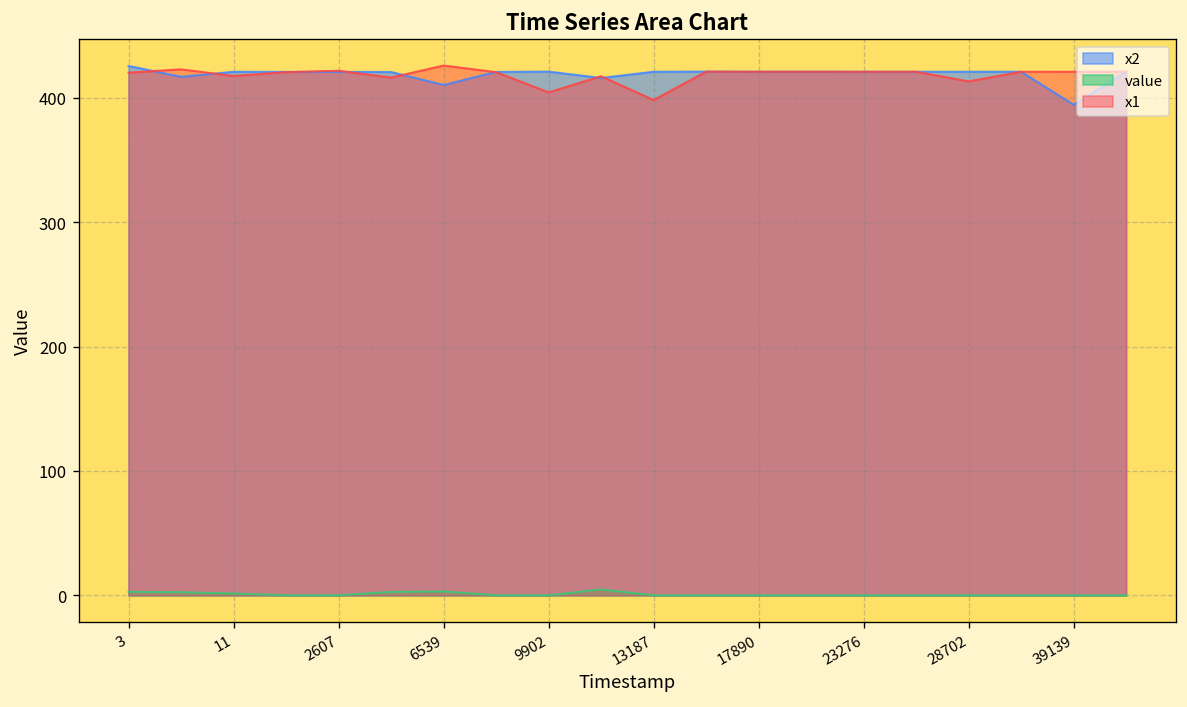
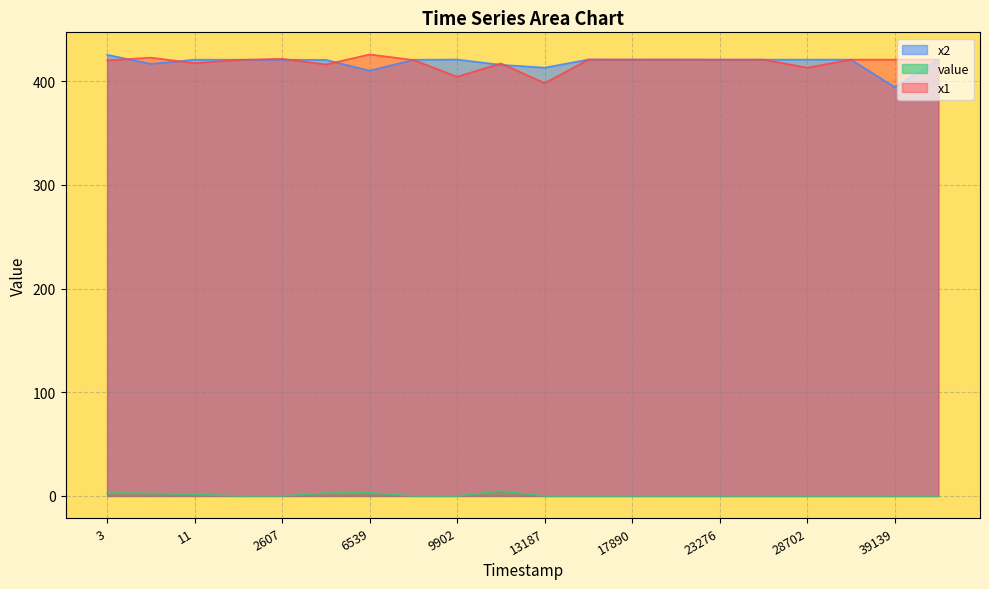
x2, 13187: 421 -> 413
